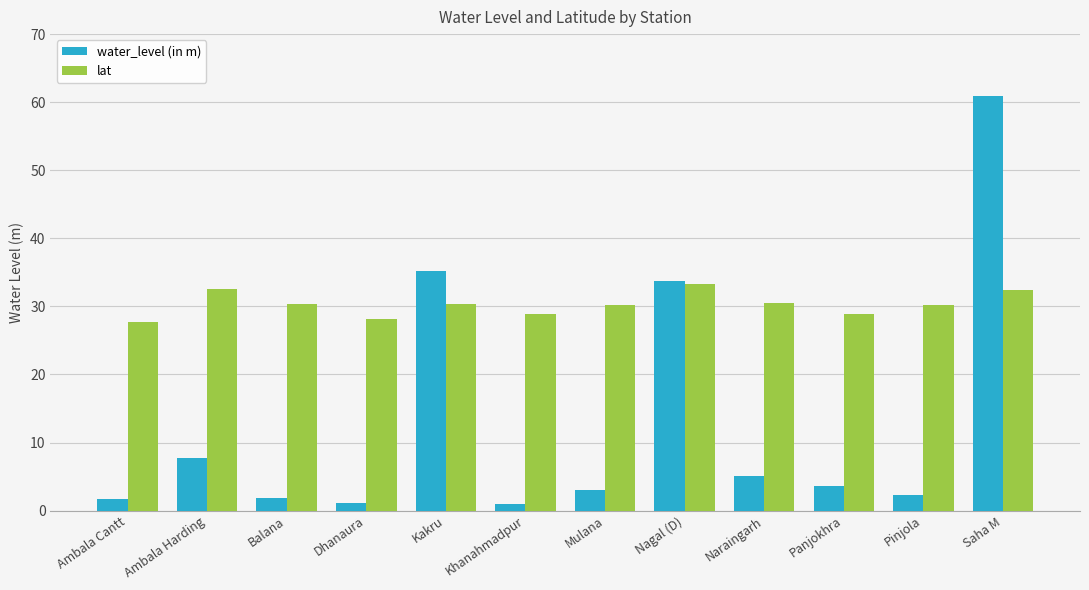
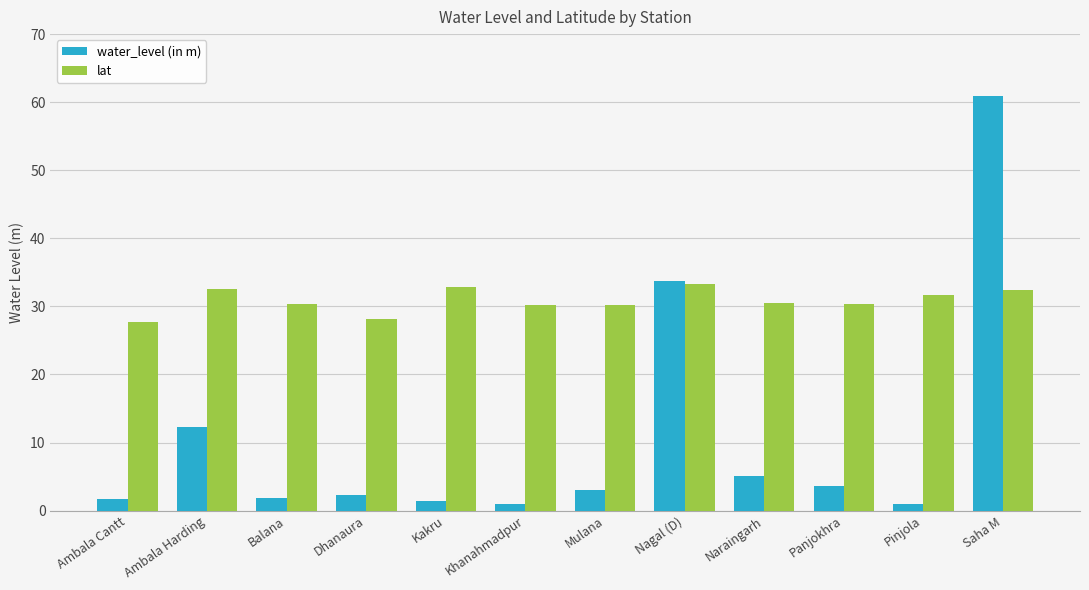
water_level (in m), Ambala Harding: 8 -> 12
water_level (in m), Dhanaura: 1 -> 2
water_level (in m), Kakru: 35 -> 1
lat, Kakru: 30 -> 33
lat, Khanahmadpur: 29 -> 30
lat, Panjokhra: 29 -> 30
water_level (in m), Pinjola: 2 -> 1
lat, Pinjola: 30 -> 32
